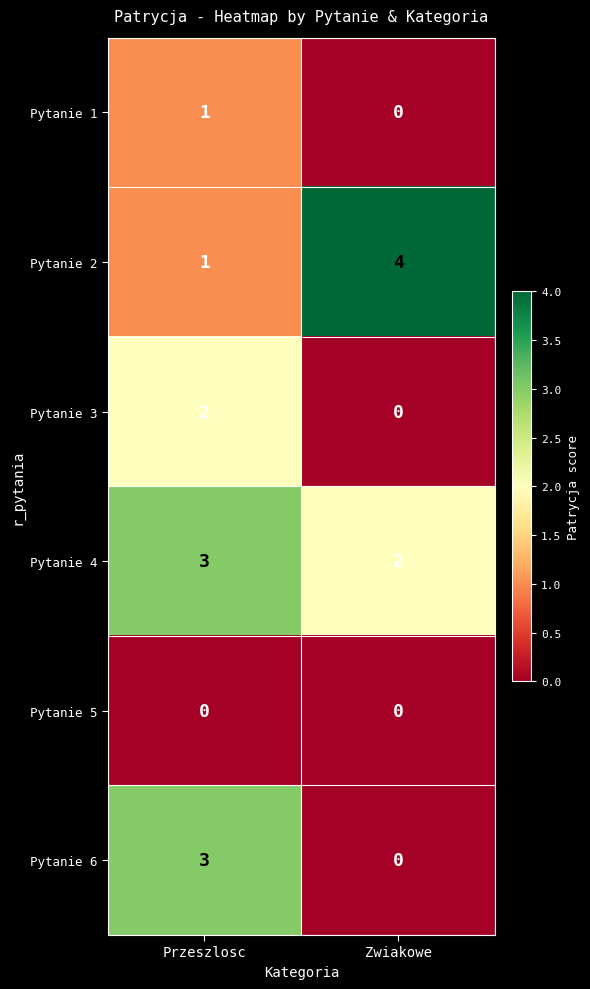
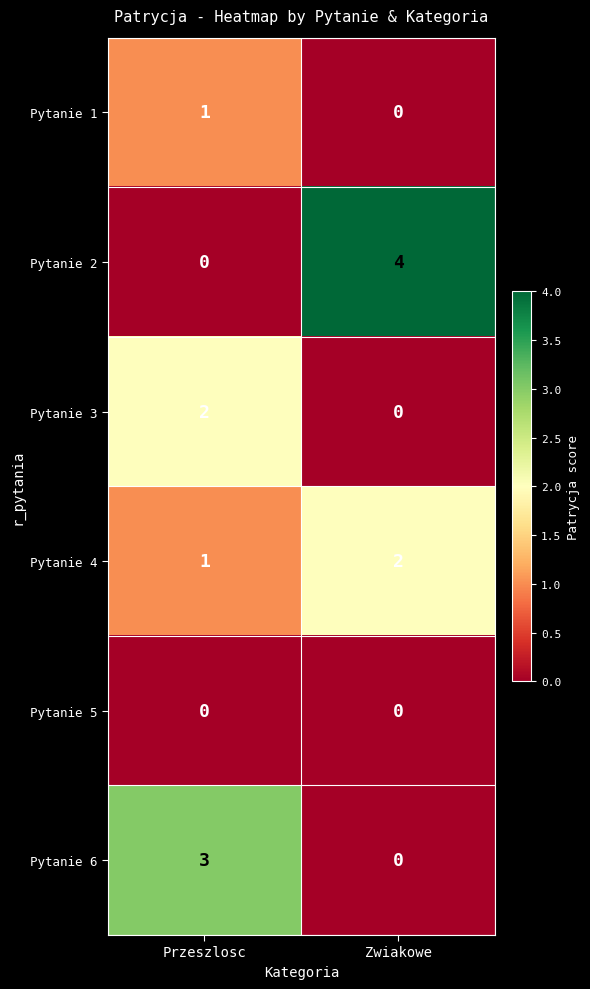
Pytanie 2, Przeszlosc: 1 -> 0
Pytanie 4, Przeszlosc: 3 -> 1
